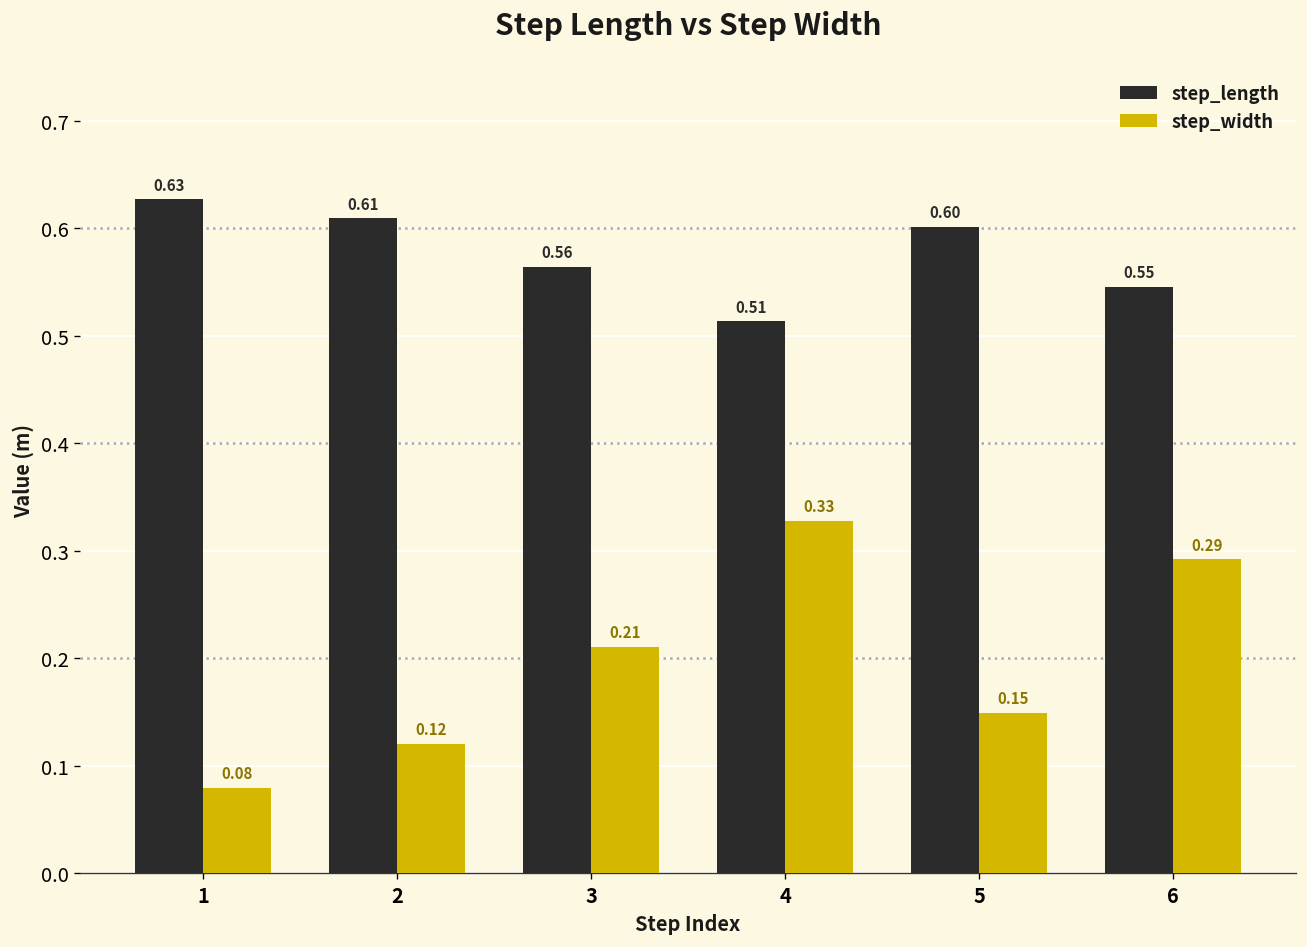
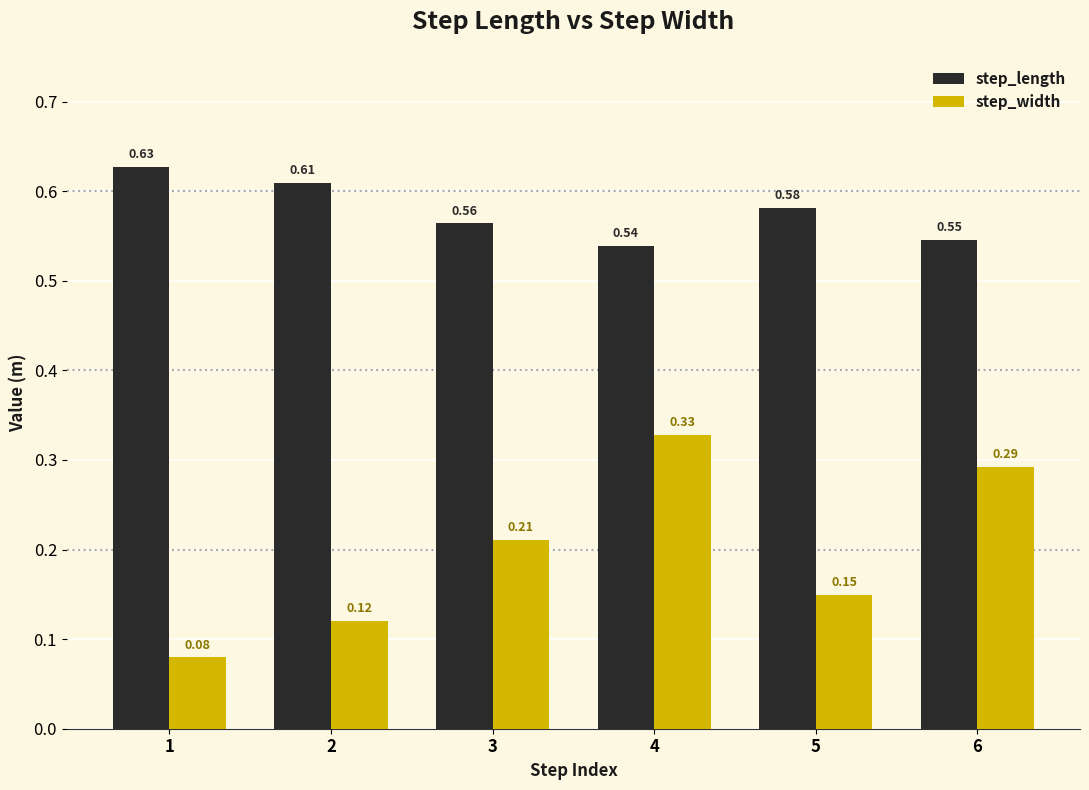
step_length, 4: 0.51 -> 0.54
step_length, 5: 0.60 -> 0.58
